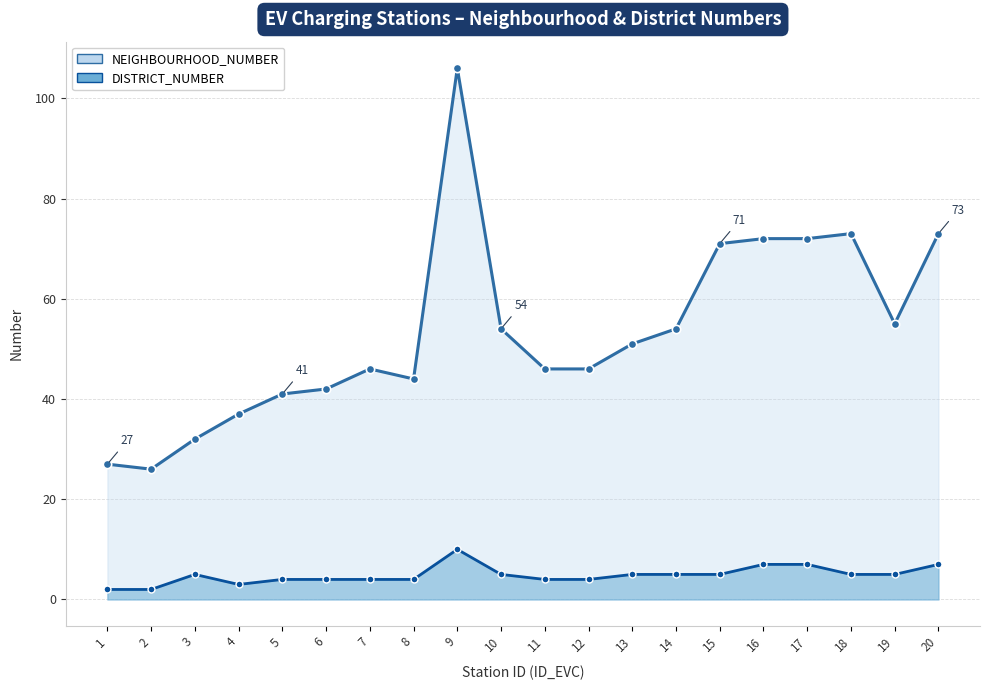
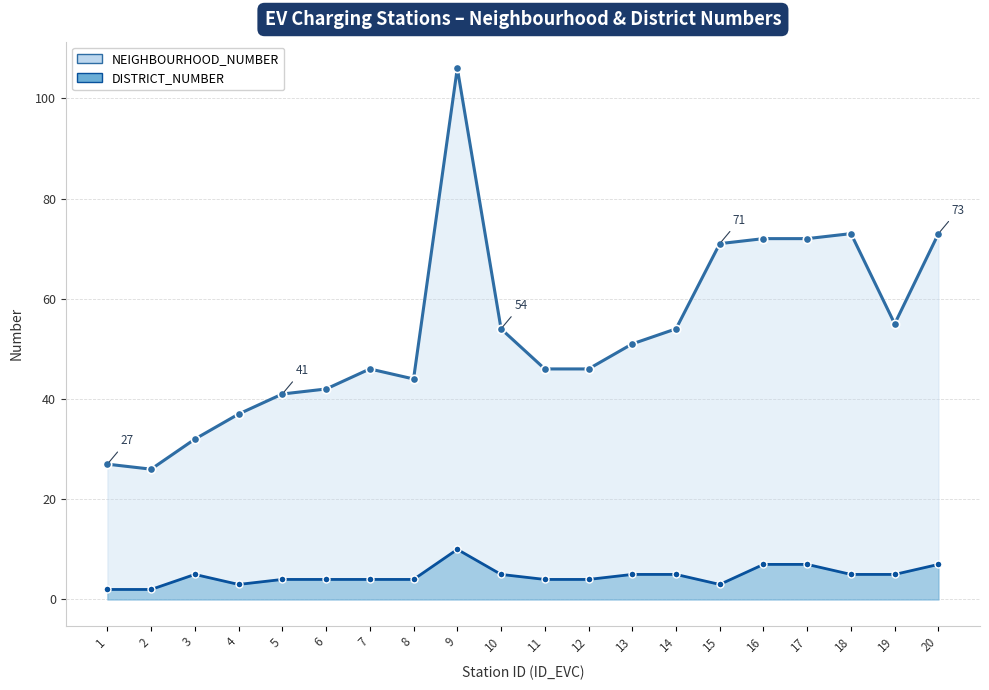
DISTRICT_NUMBER, 15: 5 -> 3
